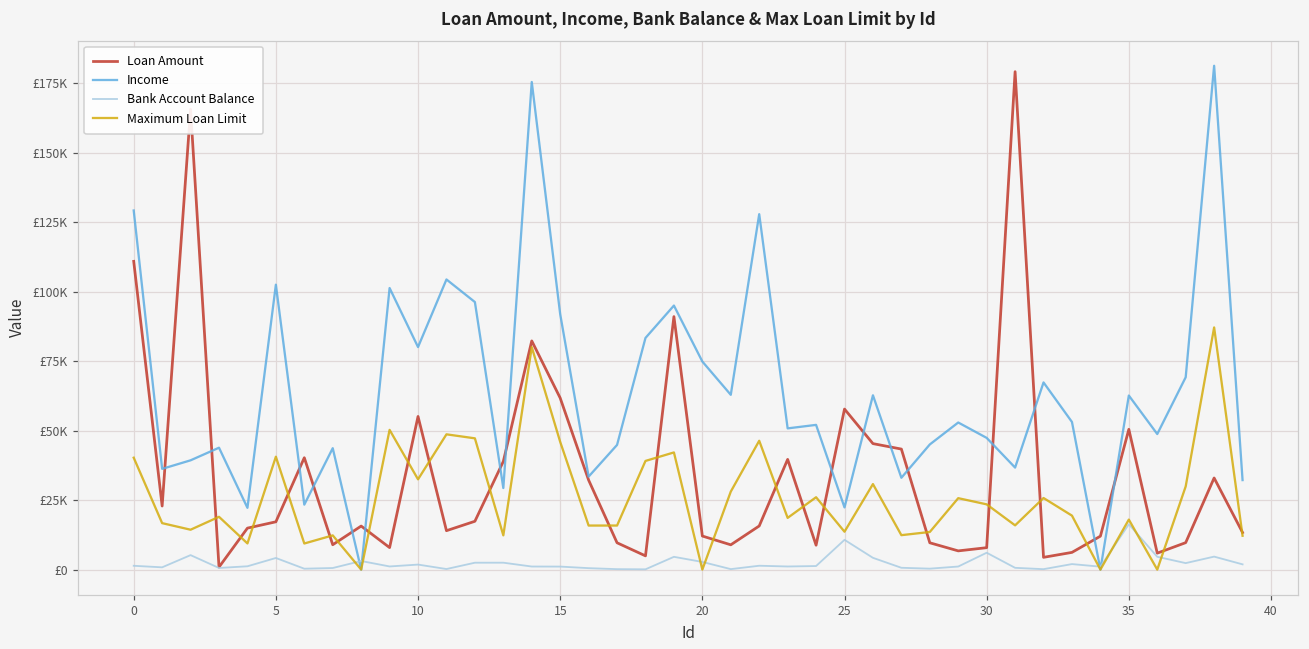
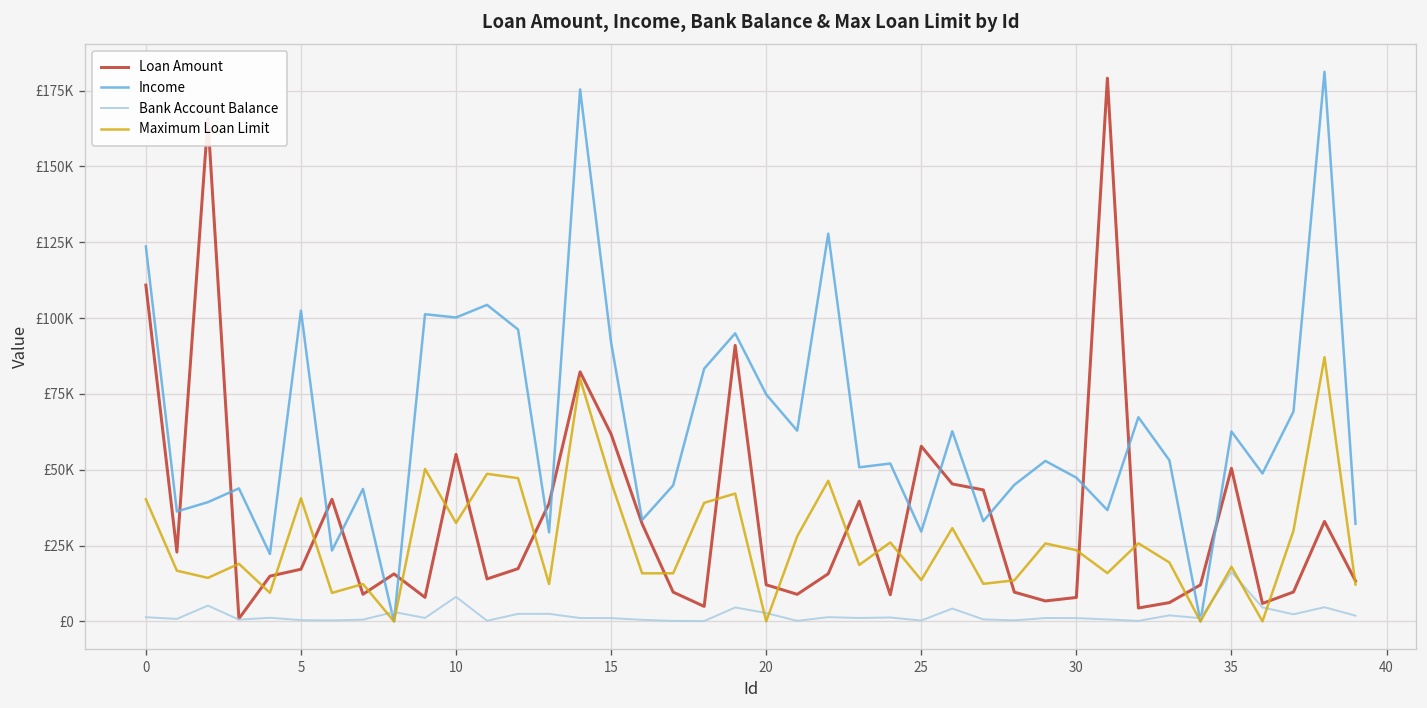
Income, 0: £129000 -> £124000
Bank Account Balance, 5: £4000 -> £0
Income, 10: £80000 -> £100000
Bank Account Balance, 10: £2000 -> £8000
Income, 25: £22000 -> £30000
Bank Account Balance, 25: £11000 -> £0
Bank Account Balance, 30: £6000 -> £1000
